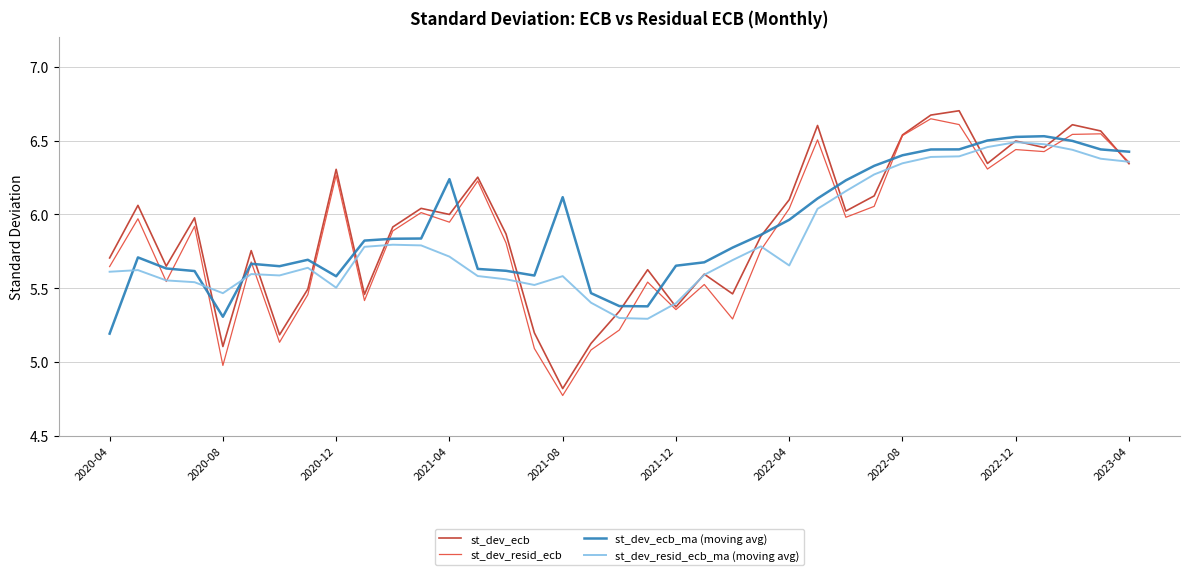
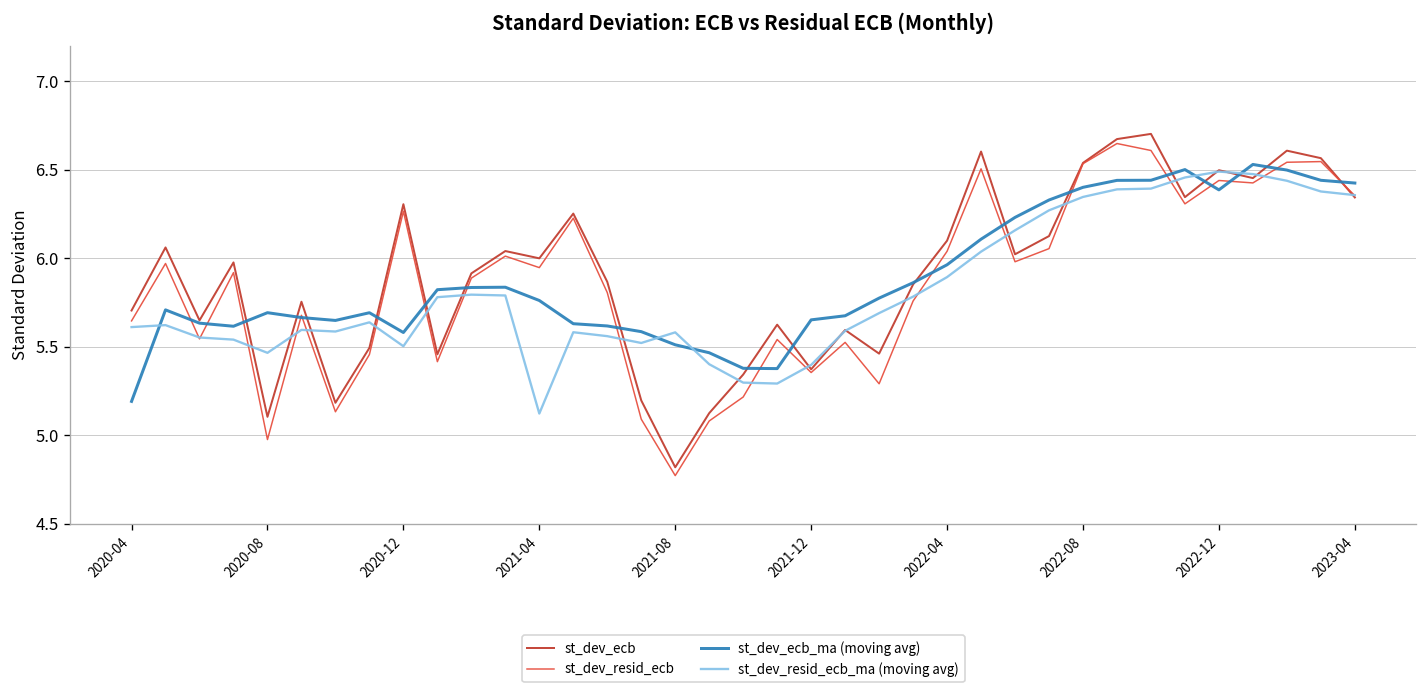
st_dev_ecb_ma (moving avg), 2020-08: 5.31 -> 5.69
st_dev_ecb_ma (moving avg), 2021-04: 6.24 -> 5.76
st_dev_resid_ecb_ma (moving avg), 2021-04: 5.71 -> 5.12
st_dev_ecb_ma (moving avg), 2021-08: 6.12 -> 5.51
st_dev_resid_ecb_ma (moving avg), 2022-04: 5.65 -> 5.89
st_dev_ecb_ma (moving avg), 2022-12: 6.53 -> 6.39
